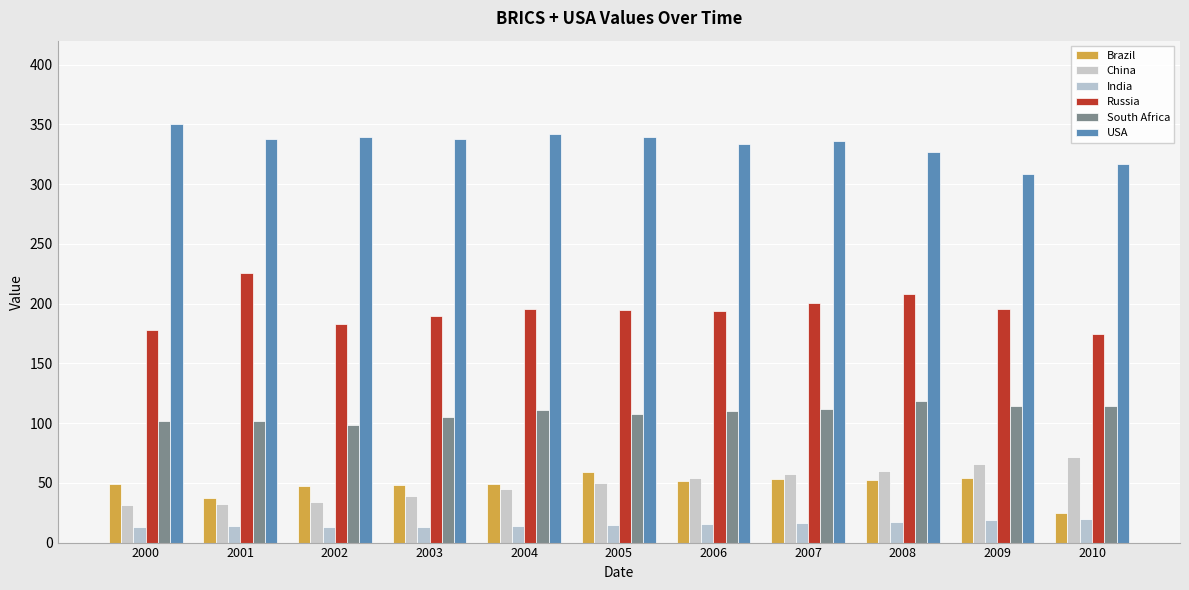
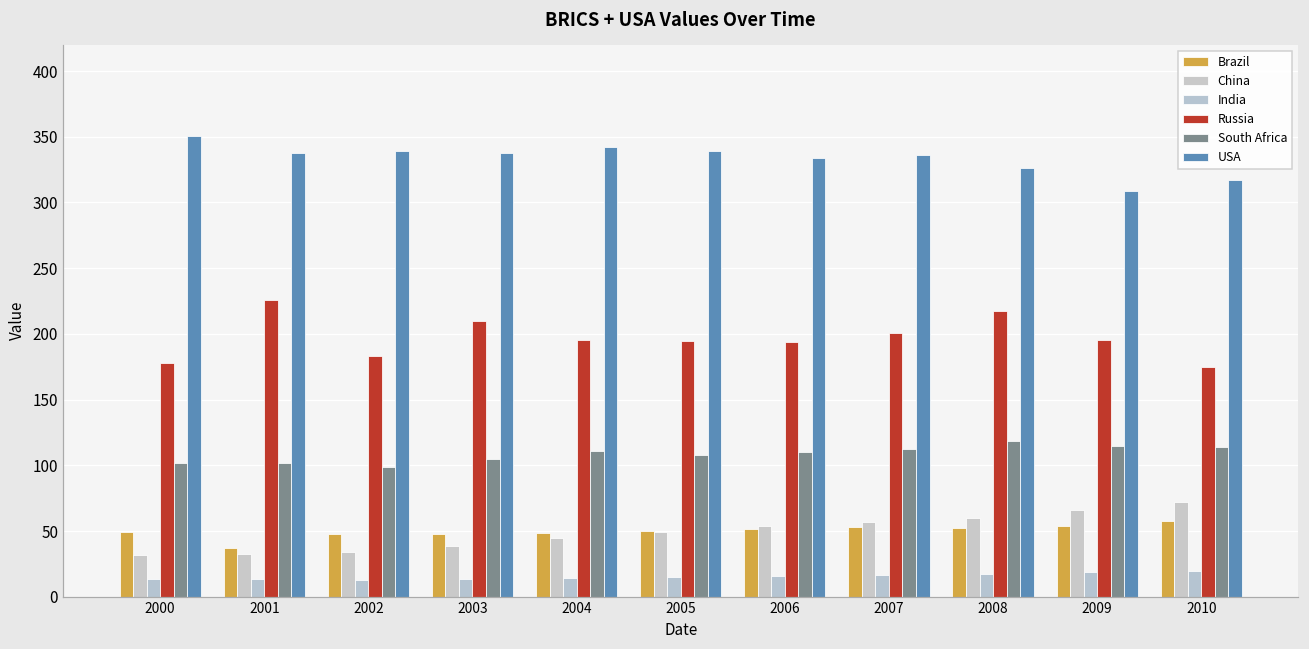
Russia, 2003: 189 -> 210
Brazil, 2005: 59 -> 50
Russia, 2008: 208 -> 217
Brazil, 2010: 24 -> 58
